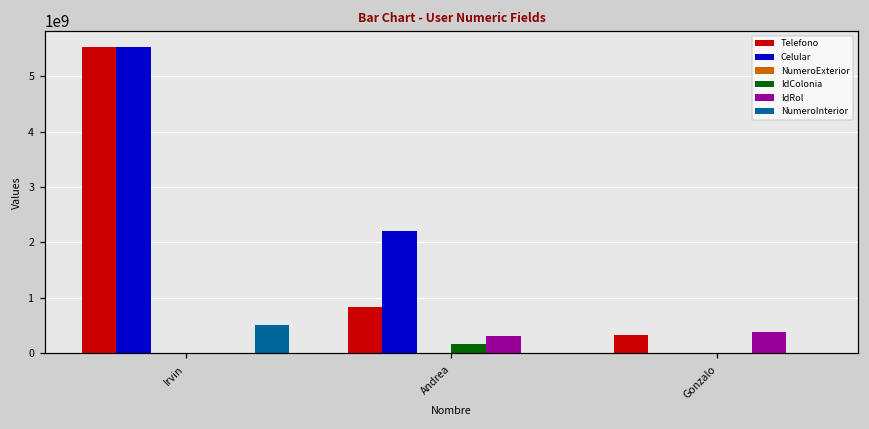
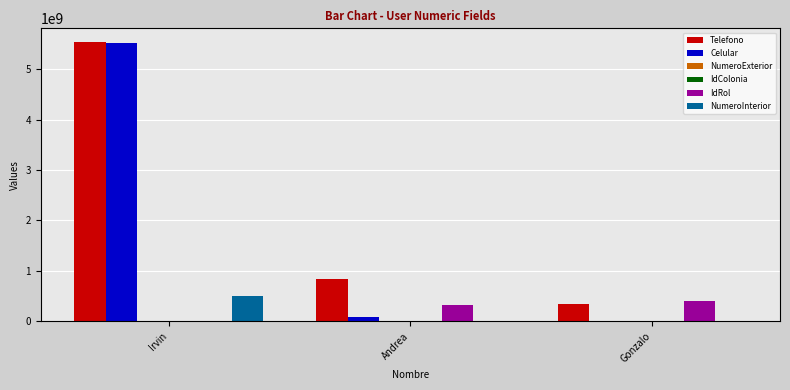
Celular, Andrea: 2200000000 -> 100000000
IdColonia, Andrea: 200000000 -> 0
